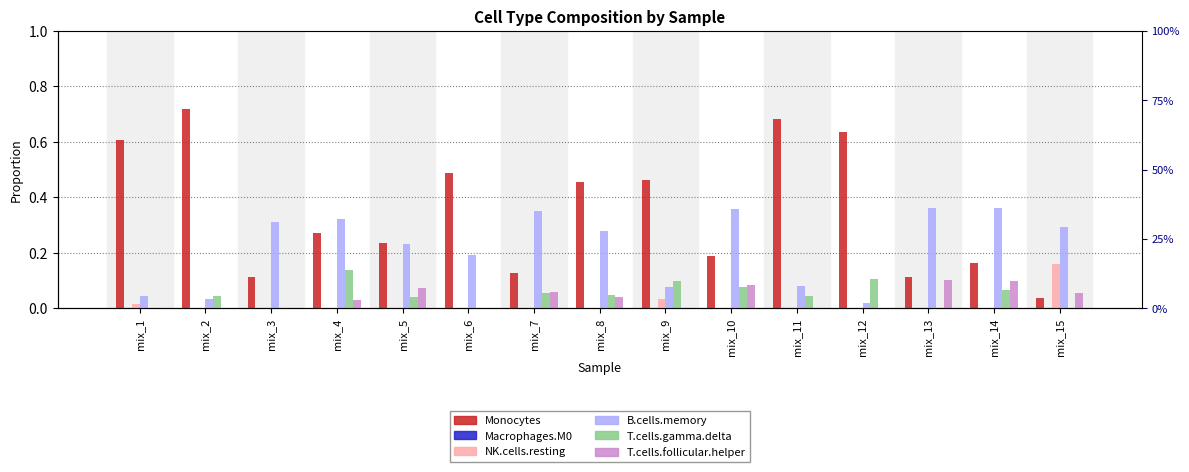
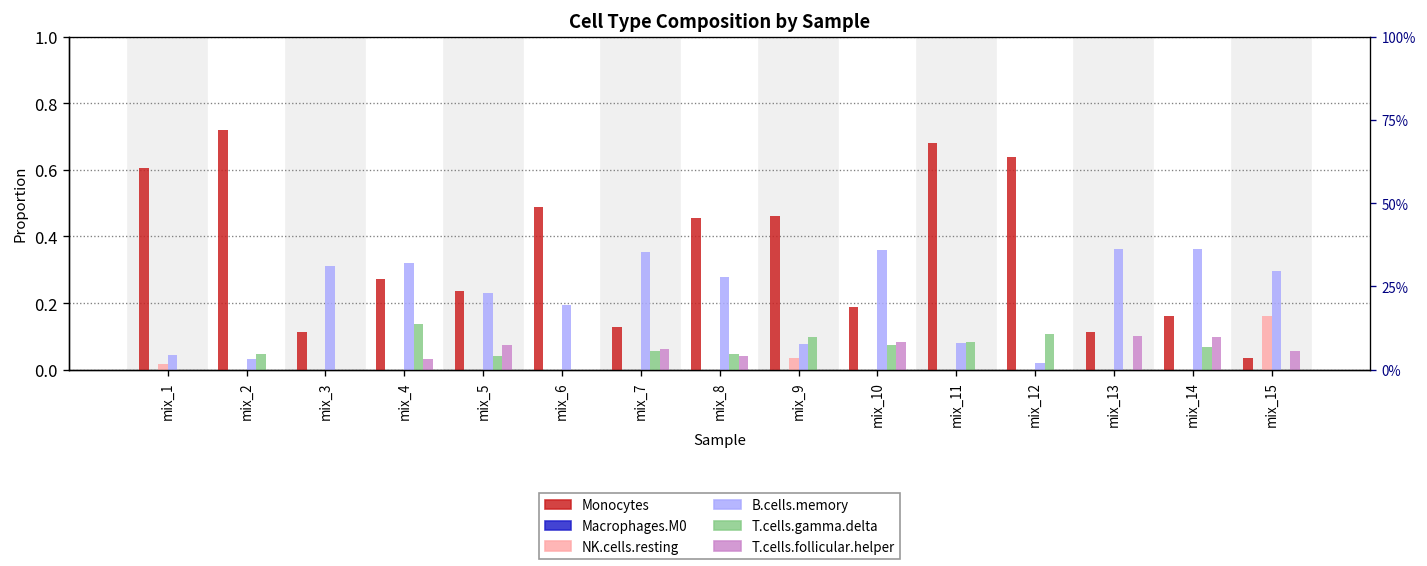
T.cells.gamma.delta, mix_11: 0.04 -> 0.08
